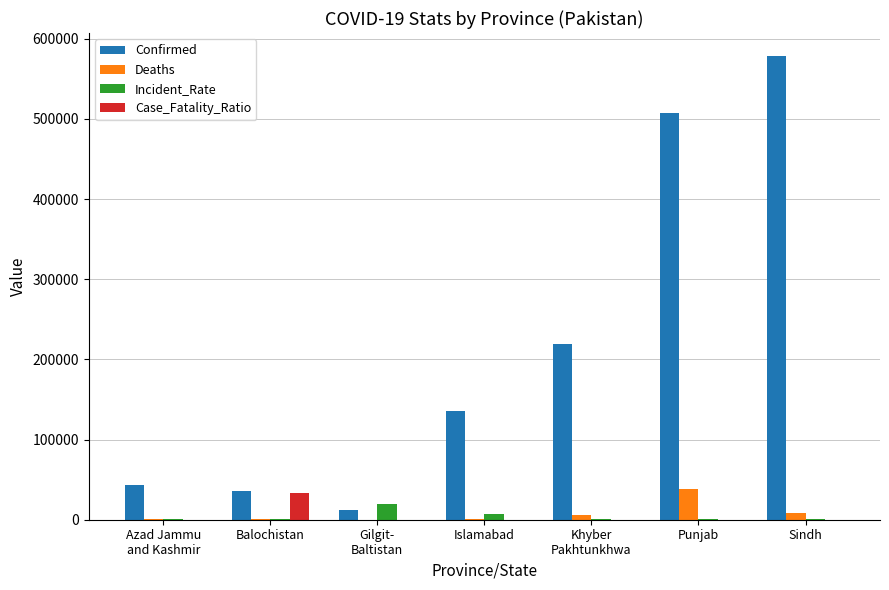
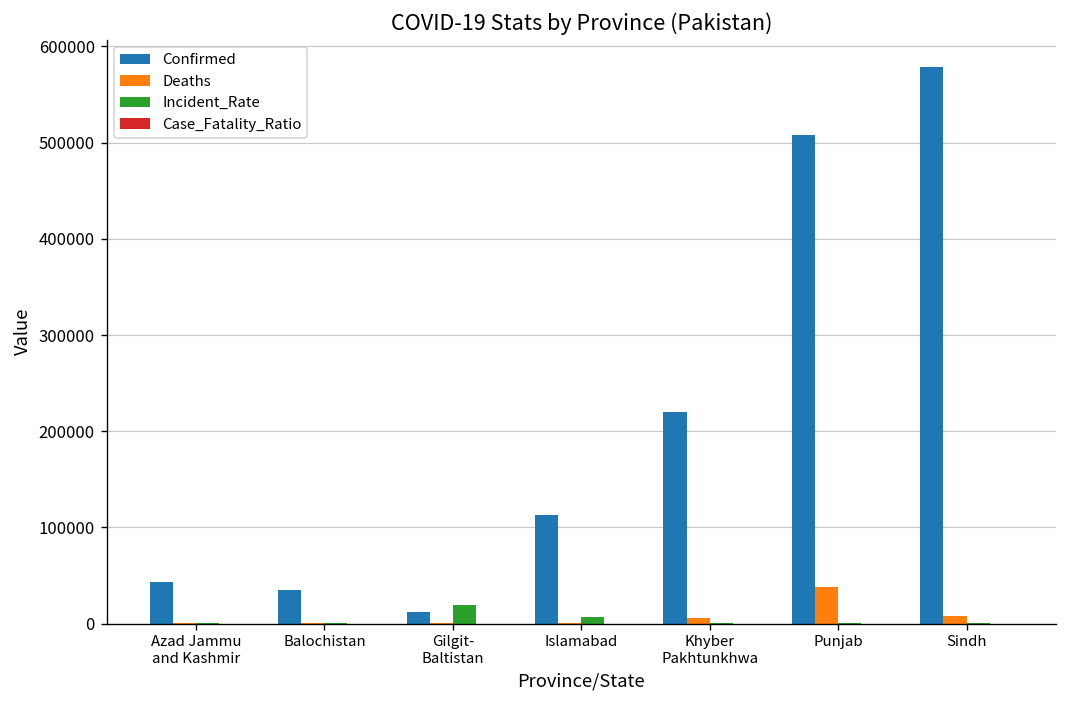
Case_Fatality_Ratio, Balochistan: 30000 -> 0
Confirmed, Islamabad: 140000 -> 110000
